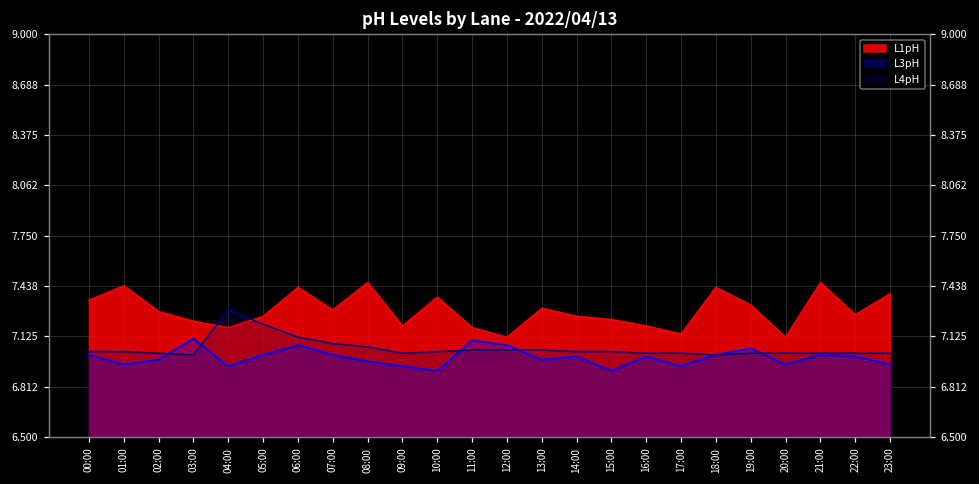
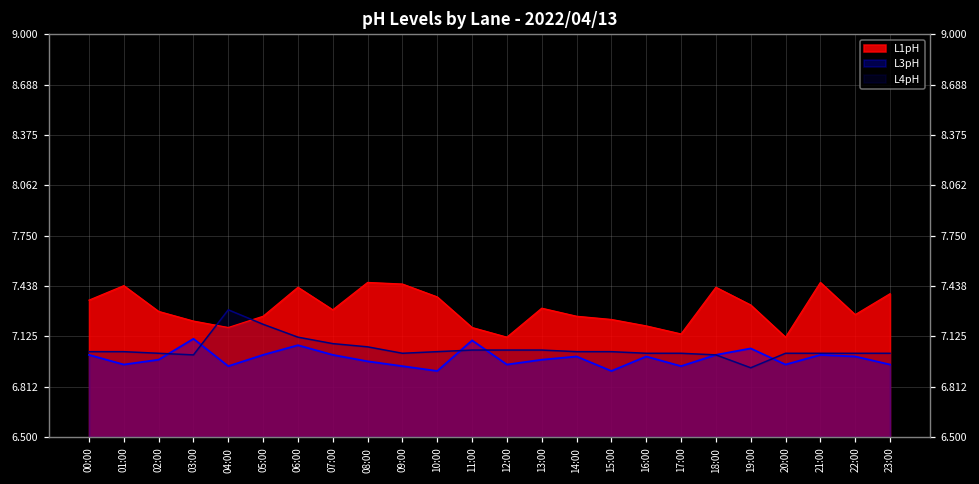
L1pH, 09:00: 7.19 -> 7.45
L3pH, 12:00: 7.07 -> 6.95
L4pH, 19:00: 7.02 -> 6.93
